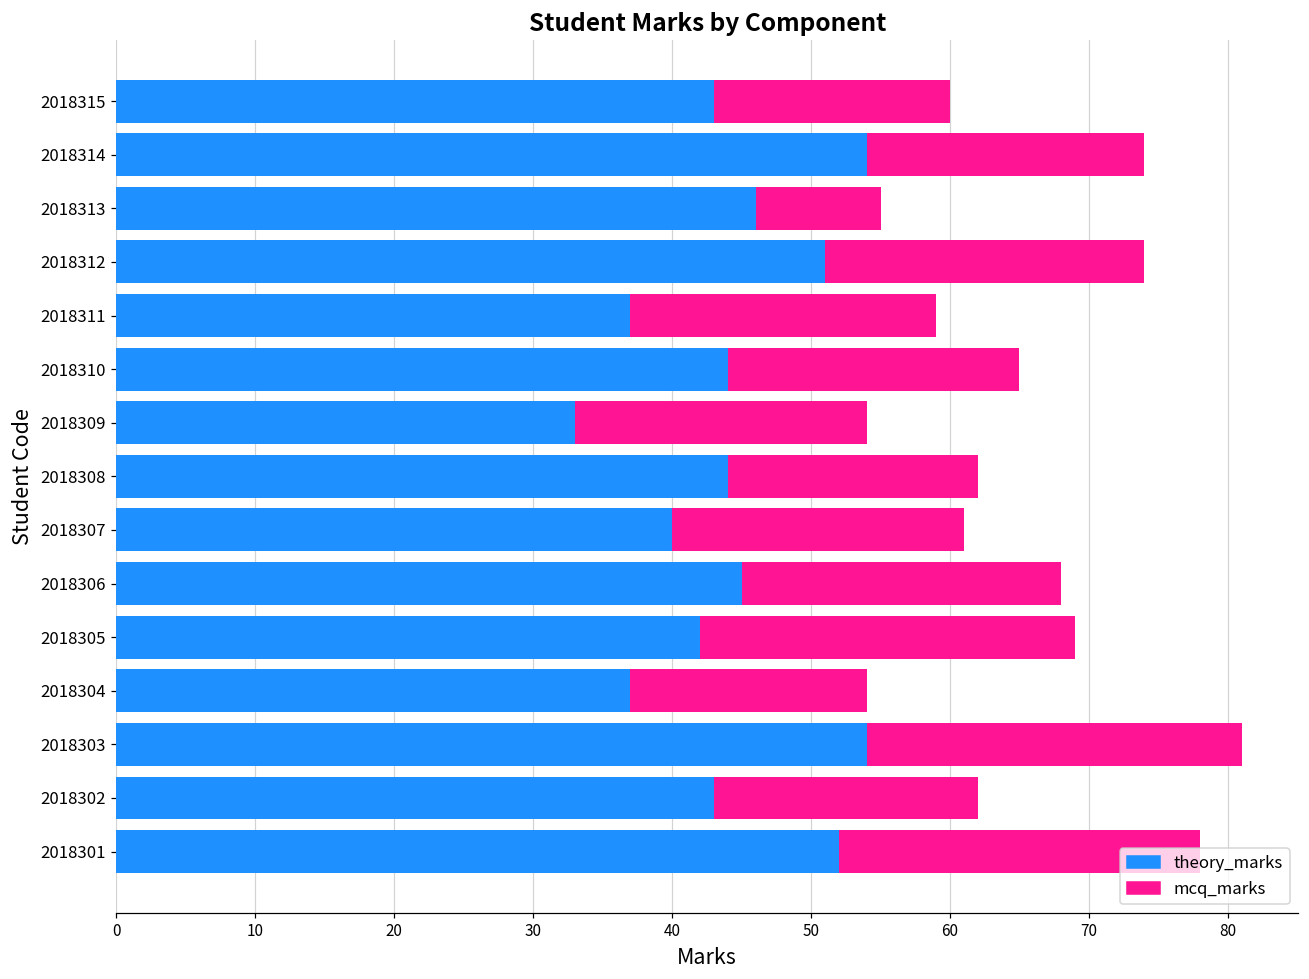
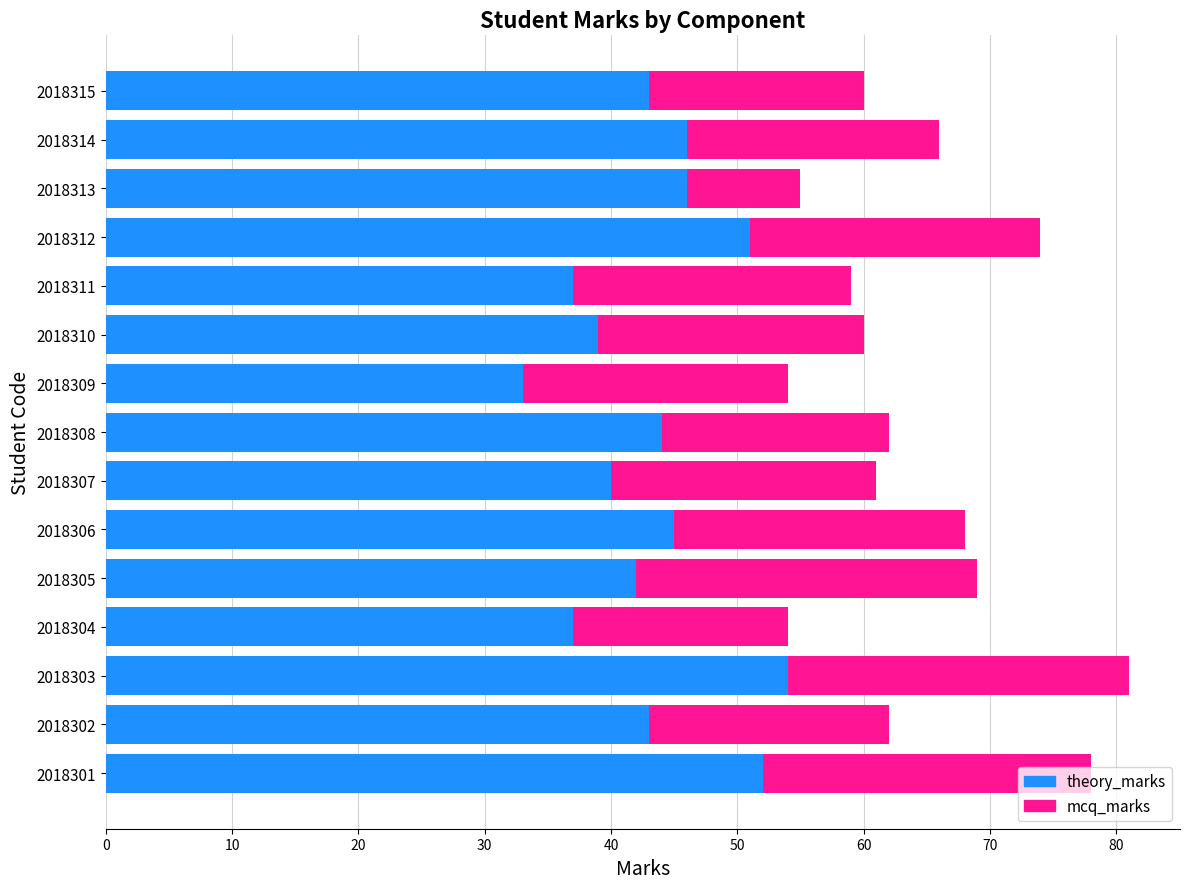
theory_marks, 2018314: 54 -> 46
theory_marks, 2018310: 44 -> 39
